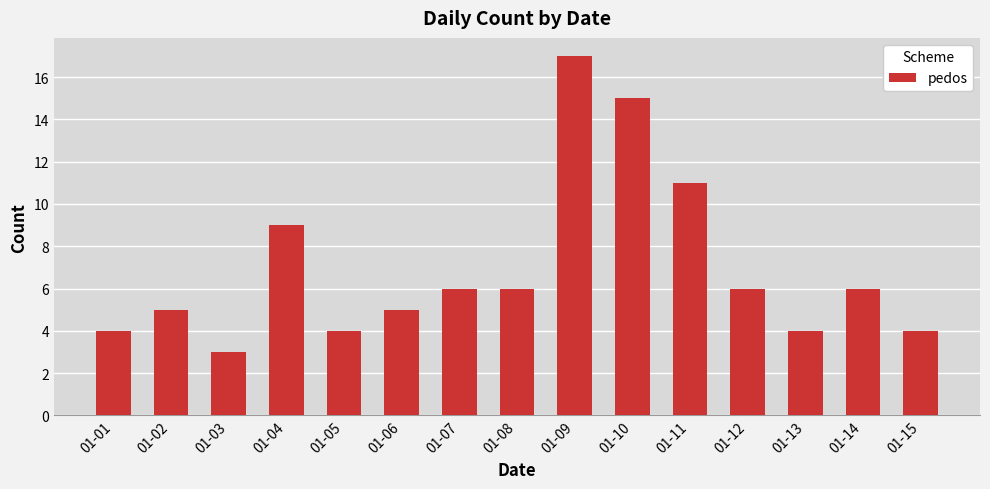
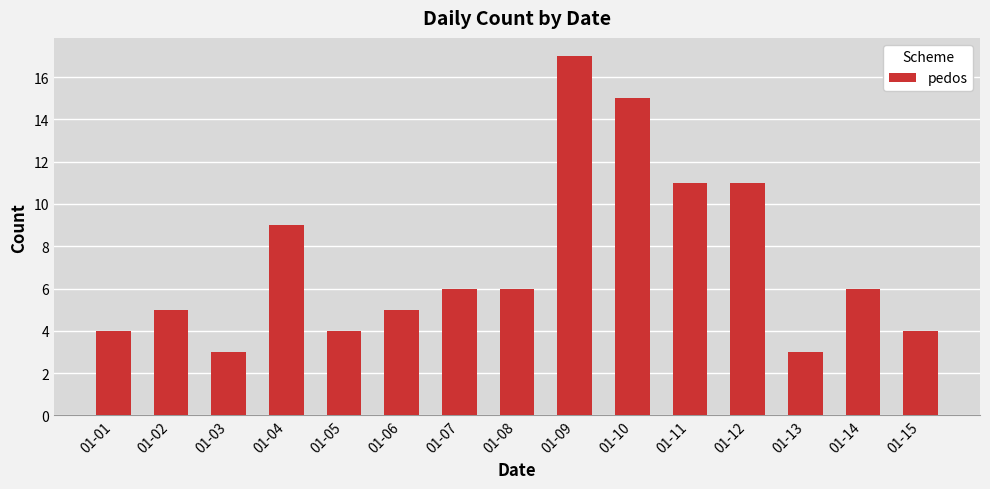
01-12: 6 -> 11
01-13: 4 -> 3
